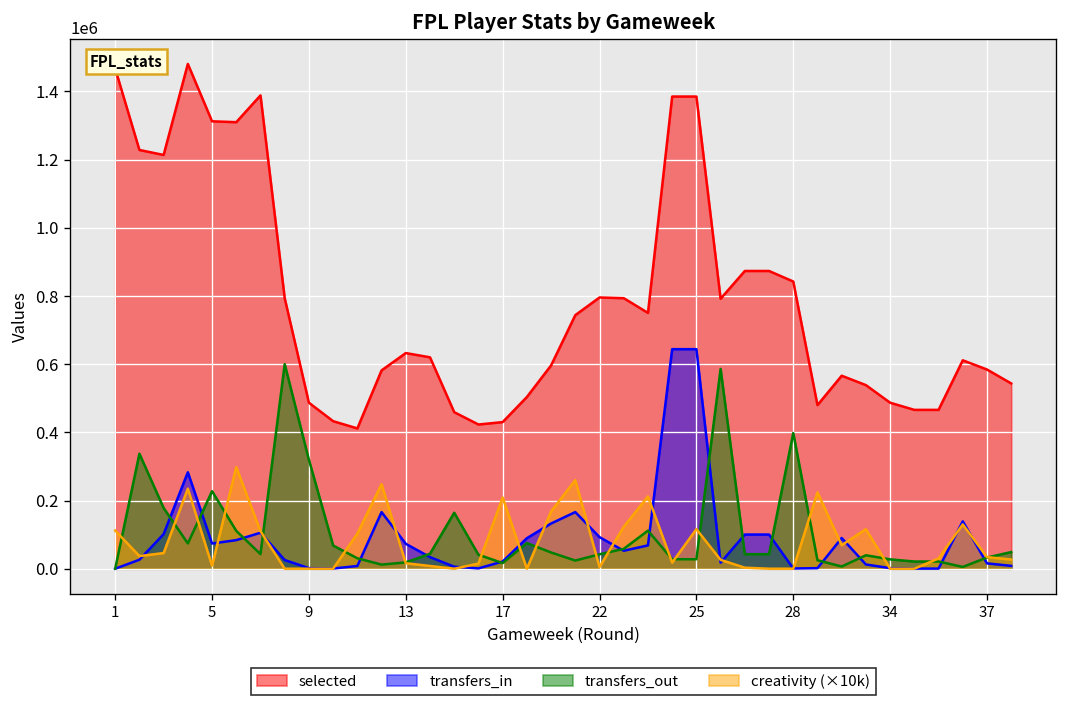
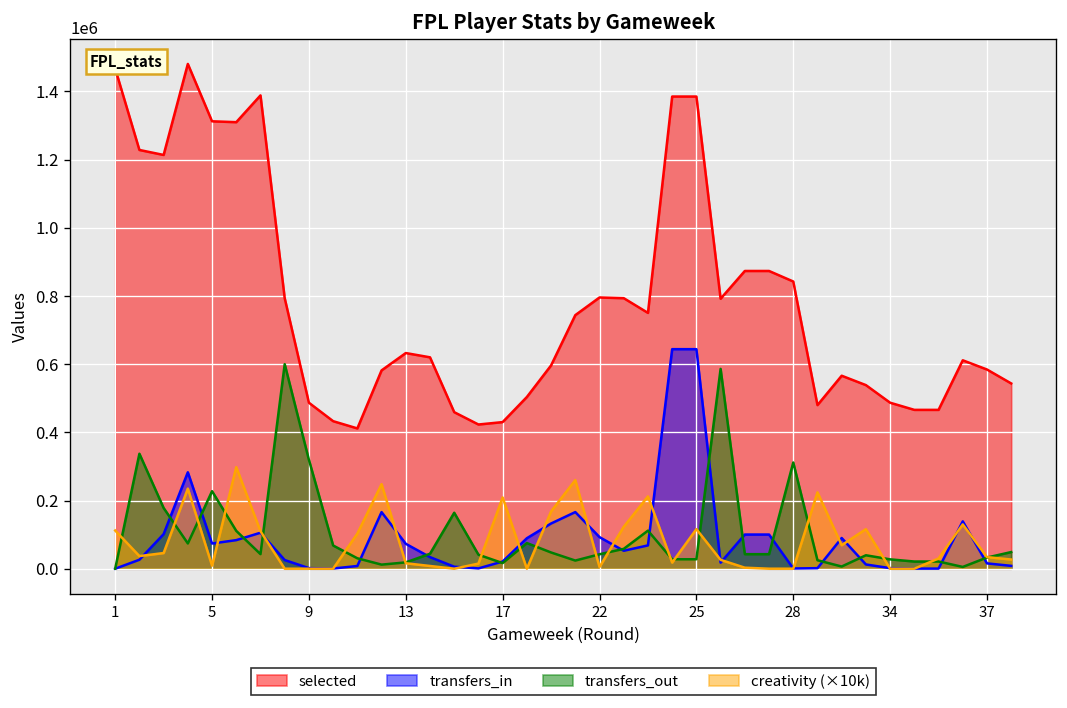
transfers_out, 28: 400000 -> 310000
